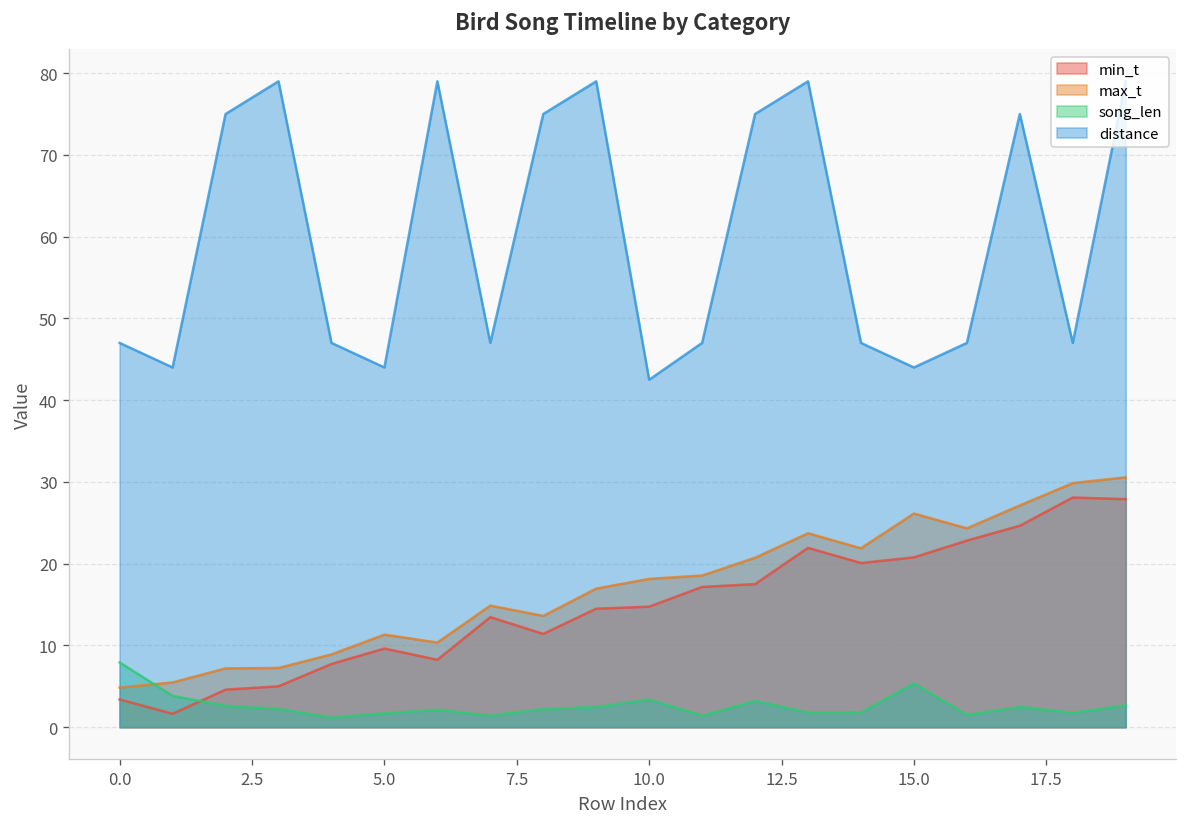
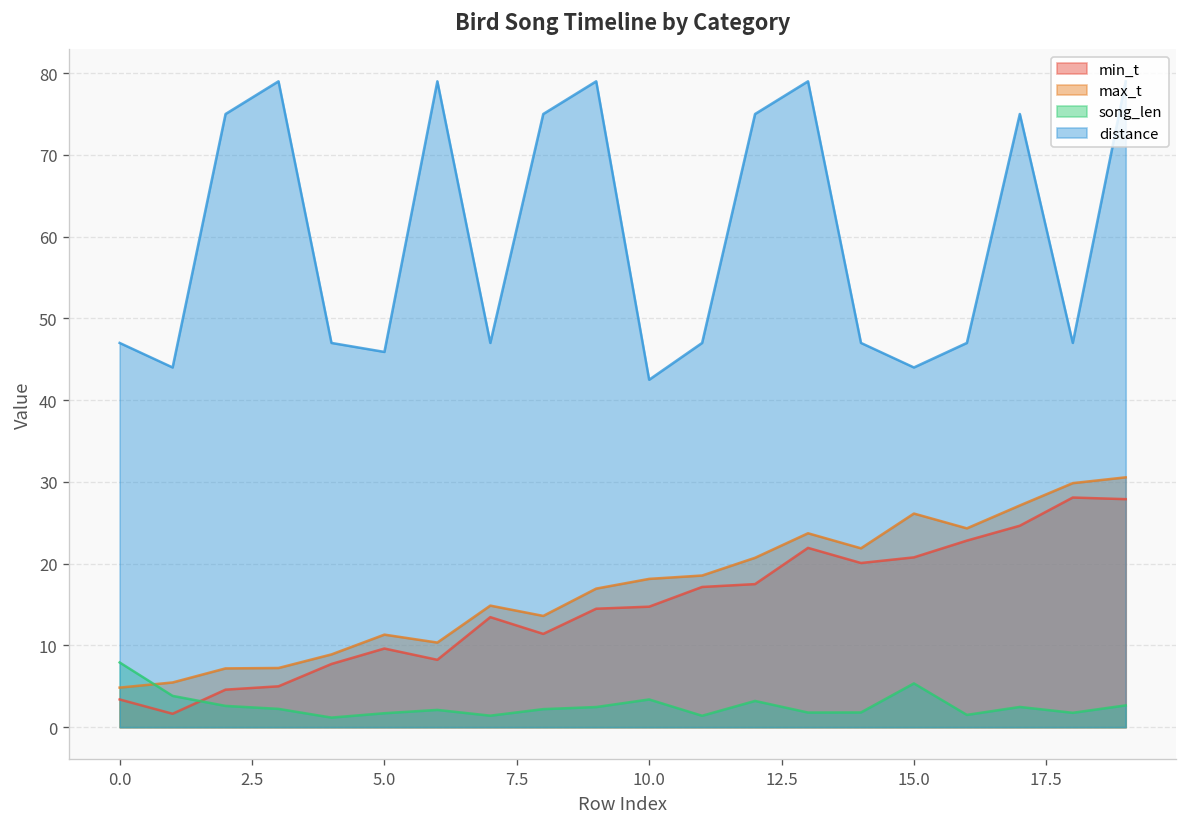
distance, 5.0: 44 -> 46
